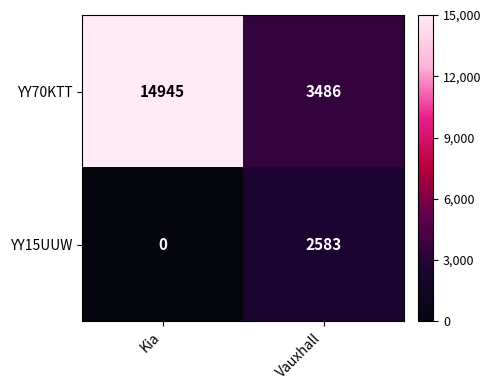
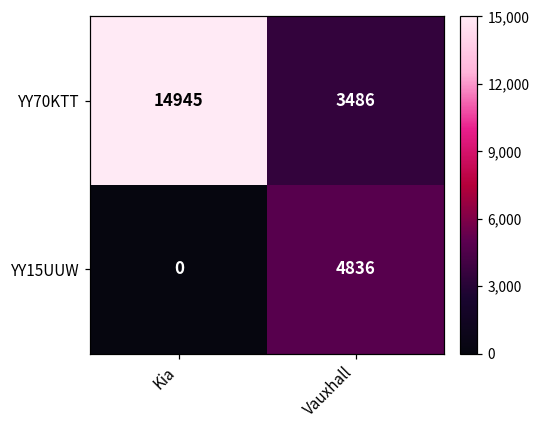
YY15UUW, Vauxhall: 2583 -> 4836
